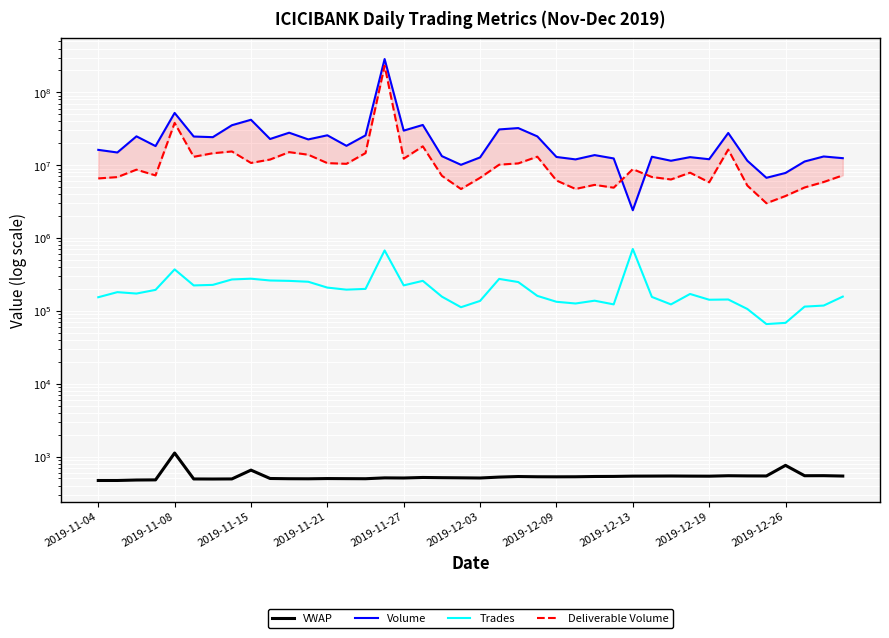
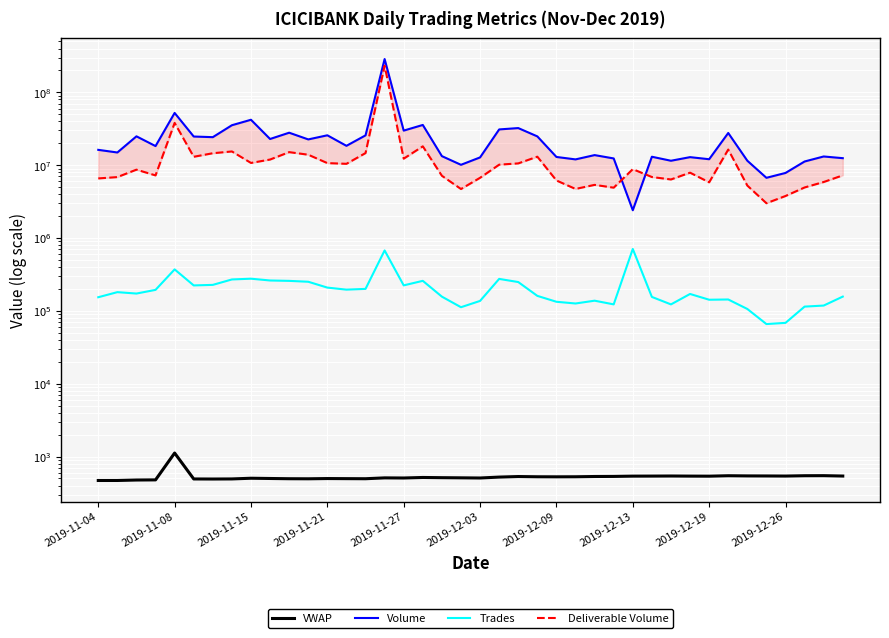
VWAP, 2019-11-15: 700 -> 500
VWAP, 2019-12-26: 800 -> 500
